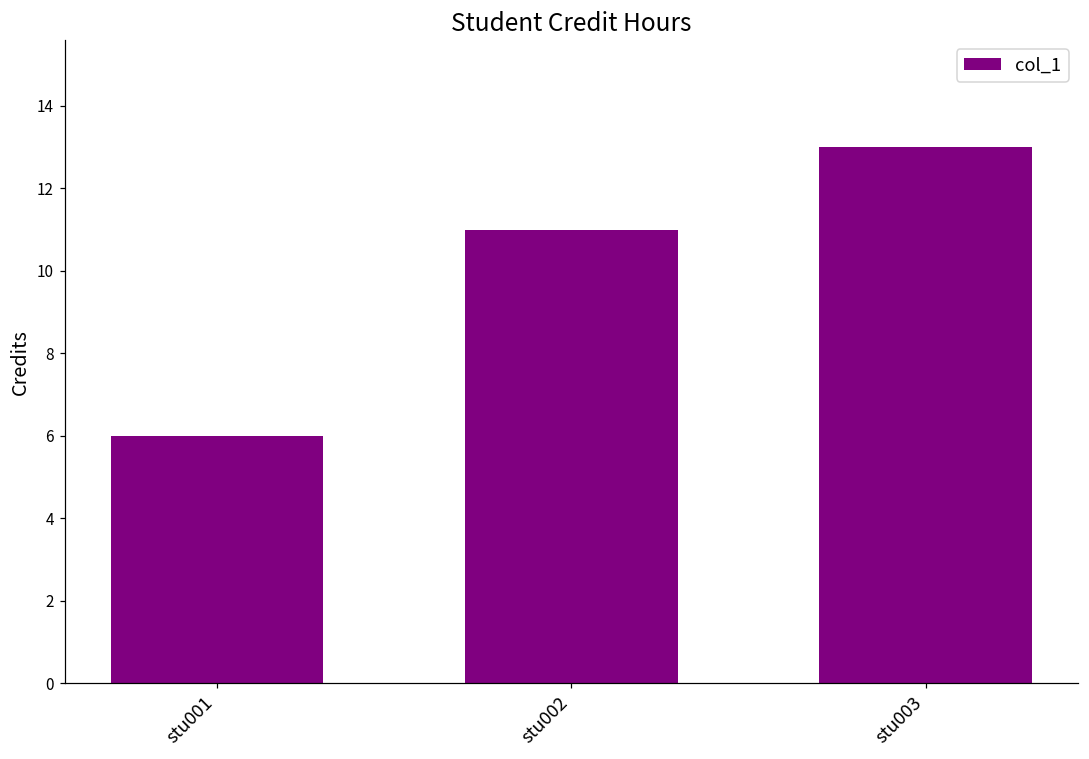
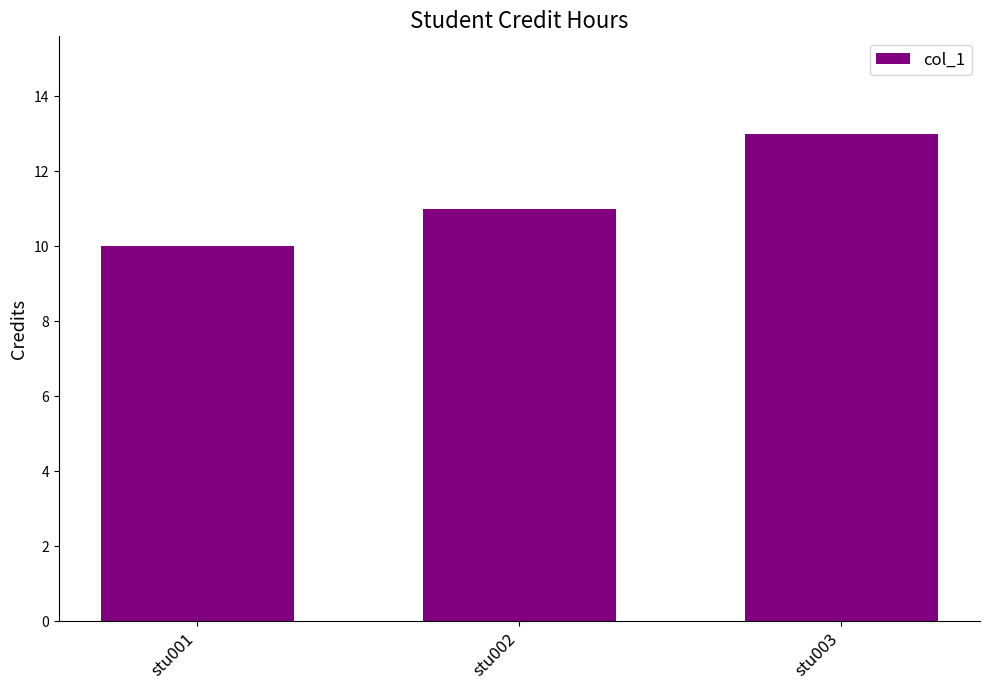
stu001: 6 -> 10
